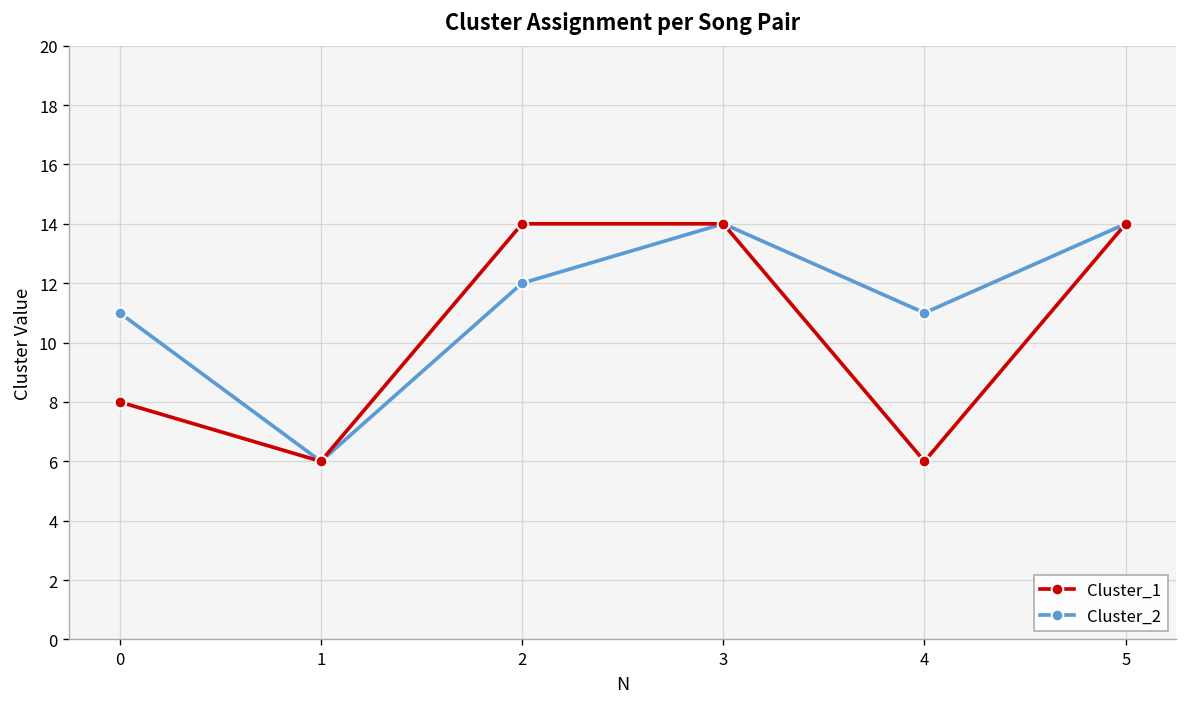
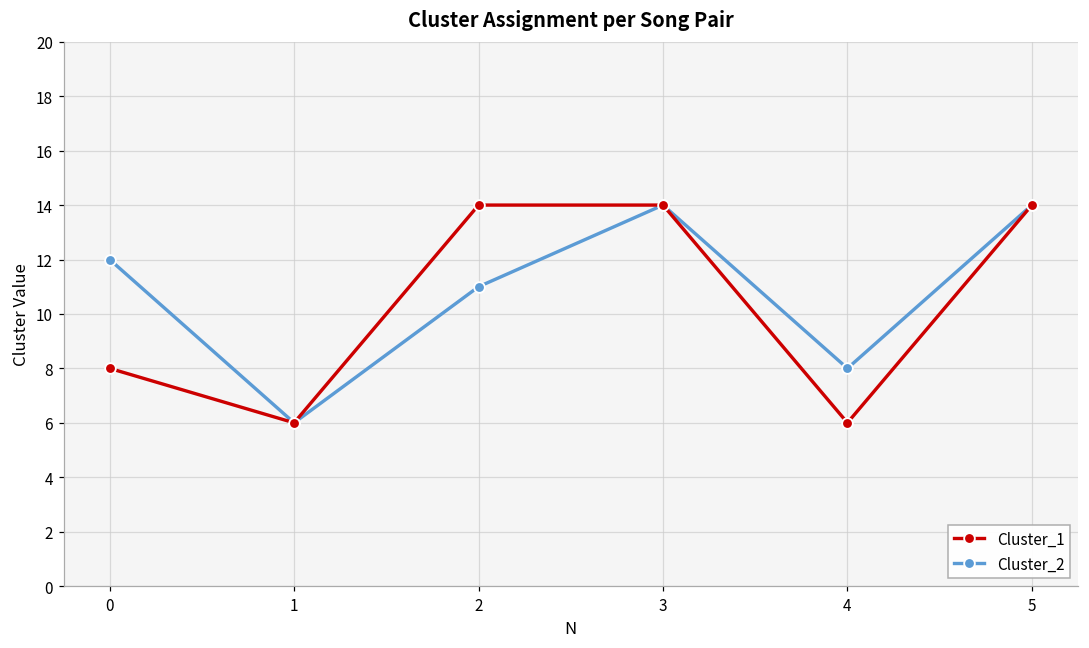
Cluster_2, 0: 11 -> 12
Cluster_2, 2: 12 -> 11
Cluster_2, 4: 11 -> 8
